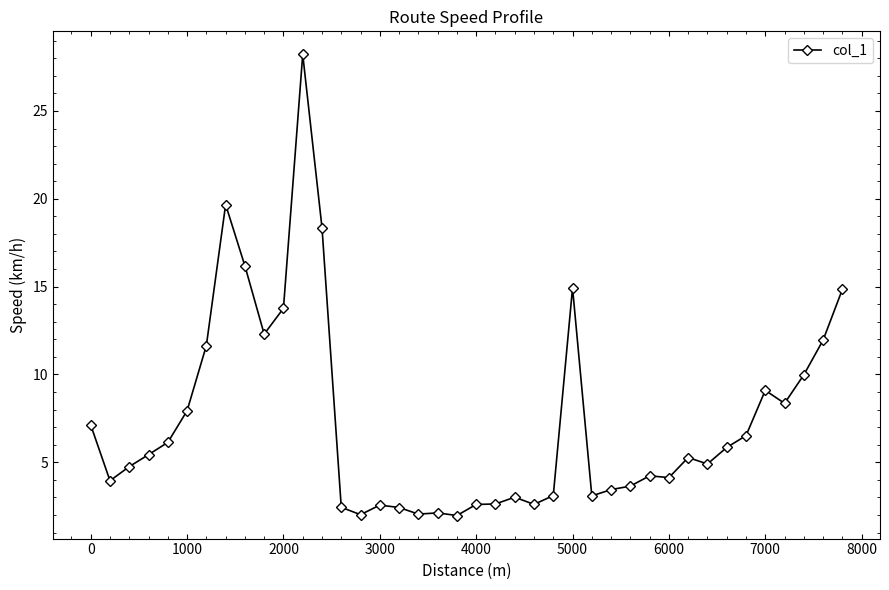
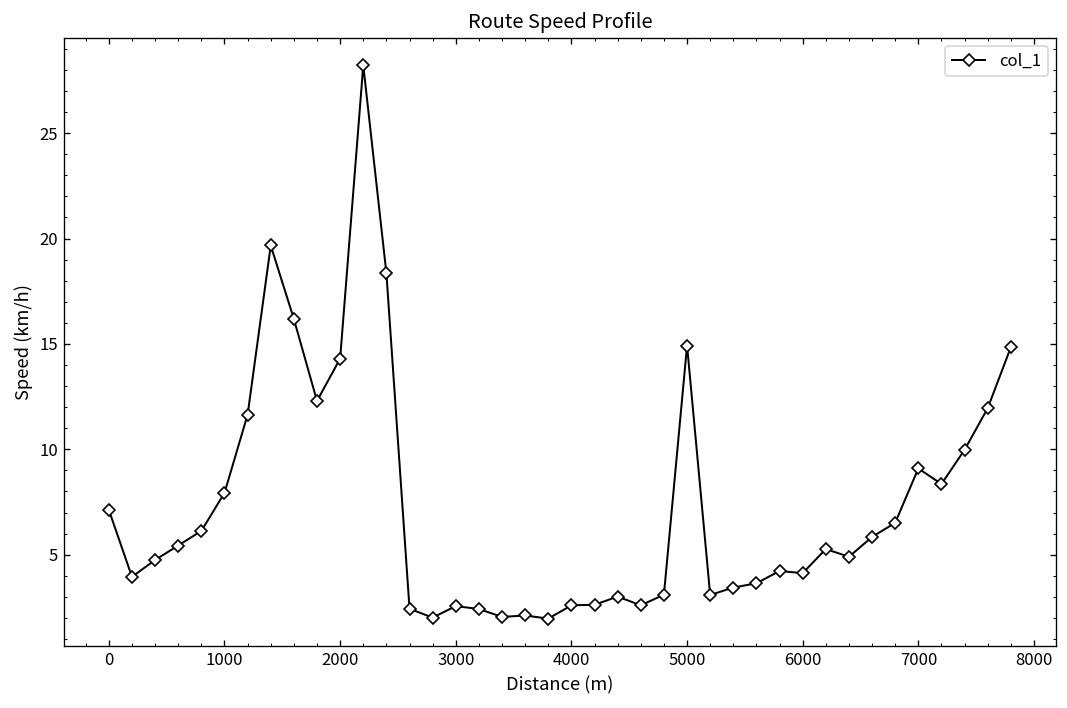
2000: 13.8 -> 14.3
